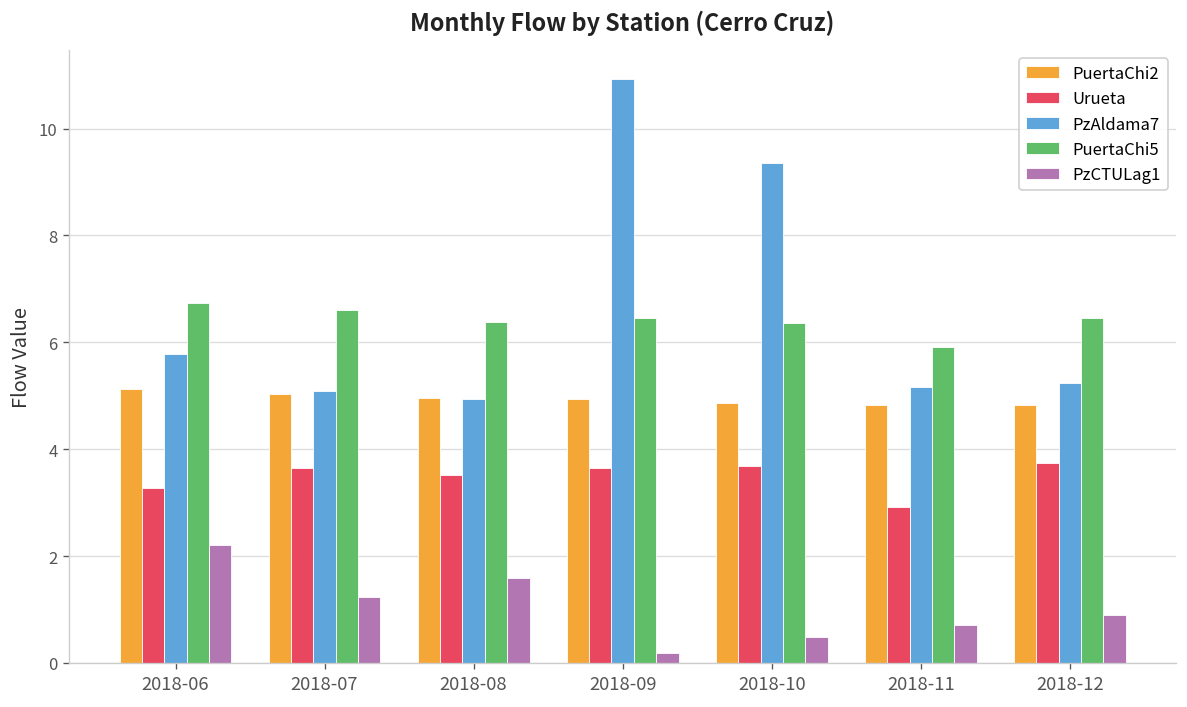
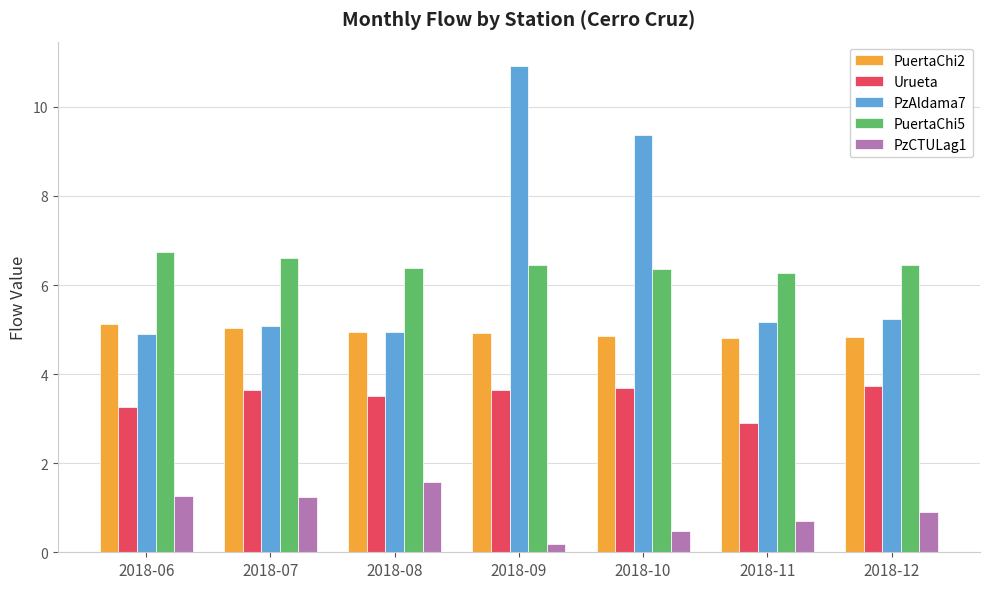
PzAldama7, 2018-06: 5.8 -> 4.9
PzCTULag1, 2018-06: 2.2 -> 1.3
PuertaChi5, 2018-11: 5.9 -> 6.3
